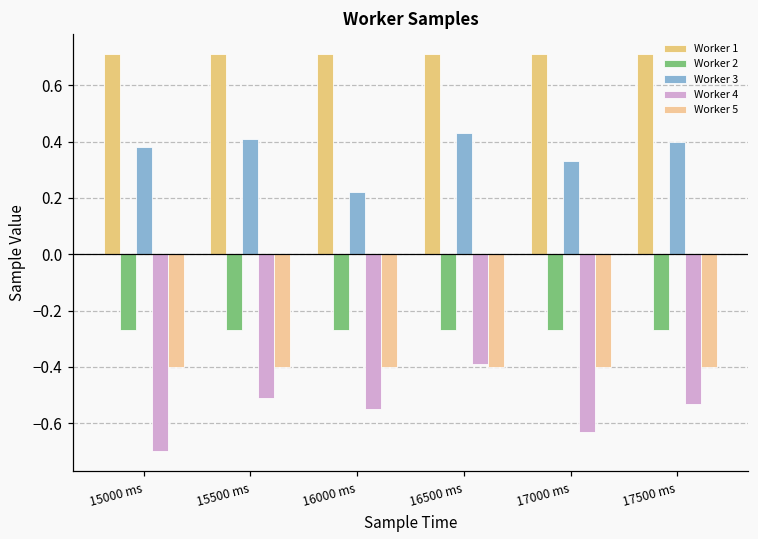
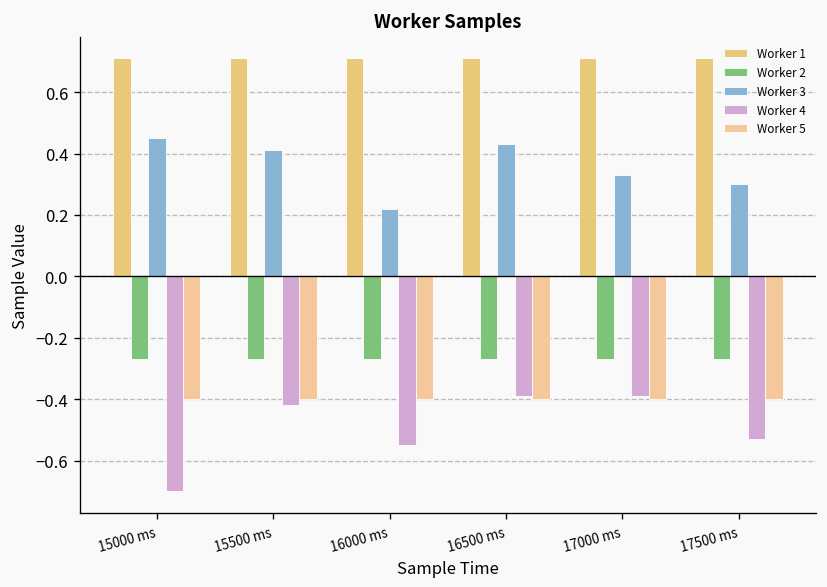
Worker 3, 15000 ms: 0.38 -> 0.45
Worker 4, 15500 ms: -0.51 -> -0.42
Worker 4, 17000 ms: -0.63 -> -0.39
Worker 3, 17500 ms: 0.4 -> 0.3
